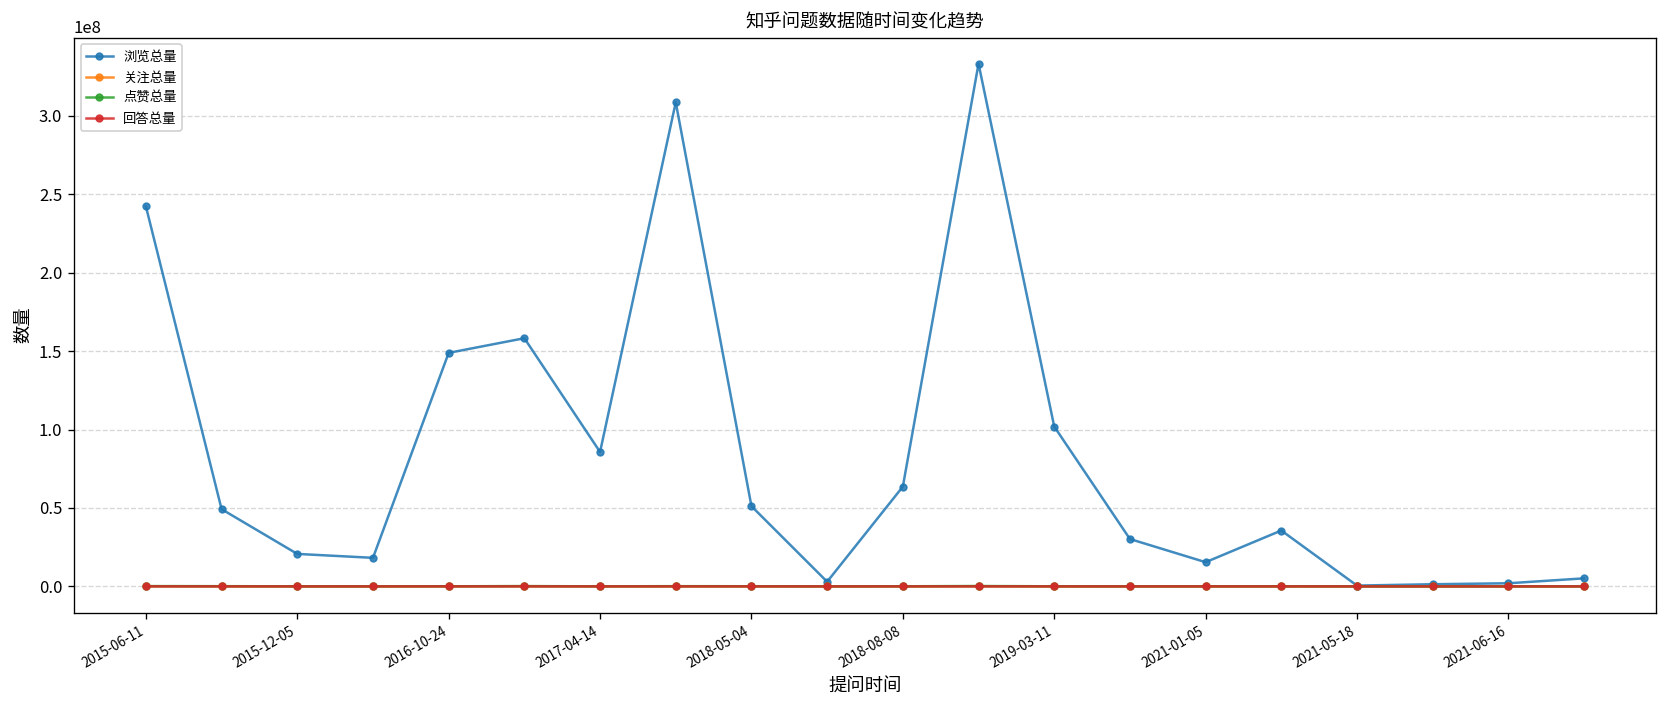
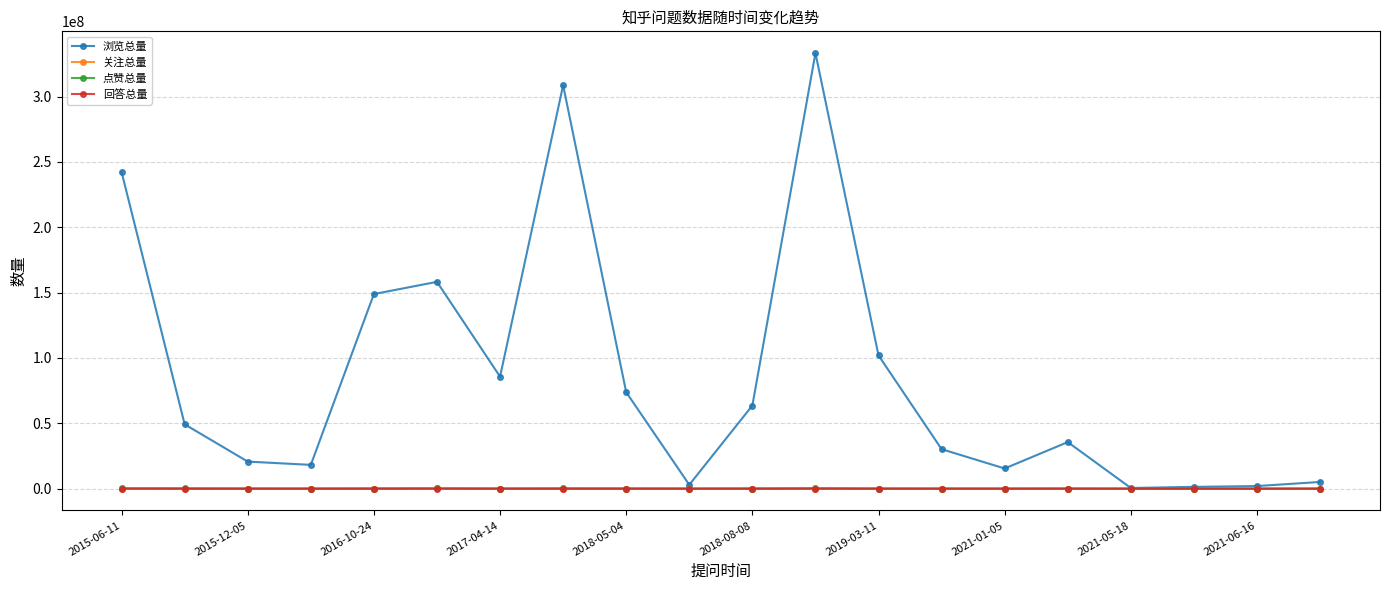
浏览总量, 2018-05-04: 51000000 -> 74000000
